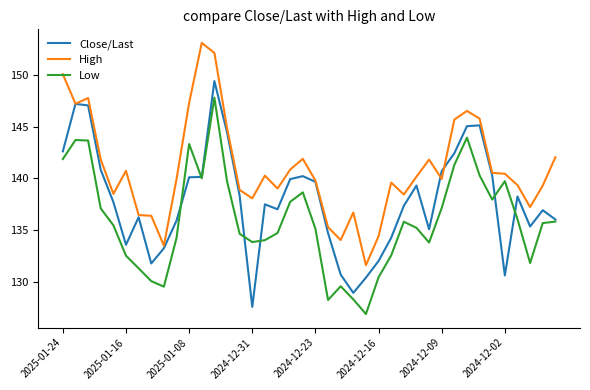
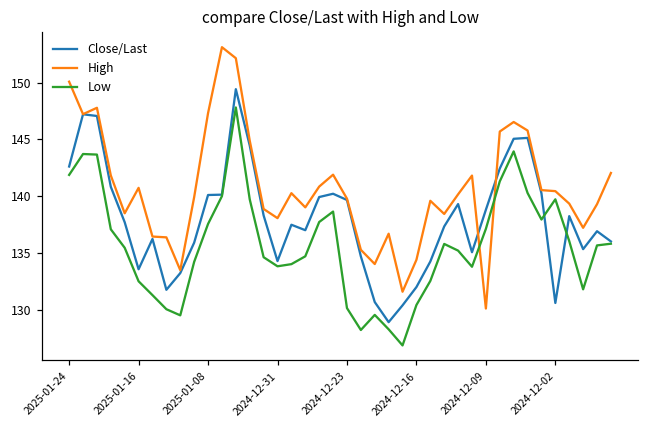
Low, 2025-01-08: 143.3 -> 137.6
Close/Last, 2024-12-31: 127.6 -> 134.3
Low, 2024-12-23: 135.1 -> 130.2
Close/Last, 2024-12-09: 140.7 -> 138.8
High, 2024-12-09: 140.0 -> 130.1
